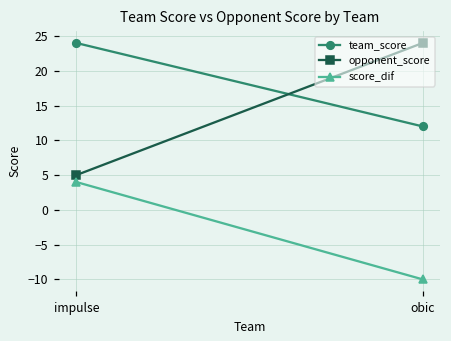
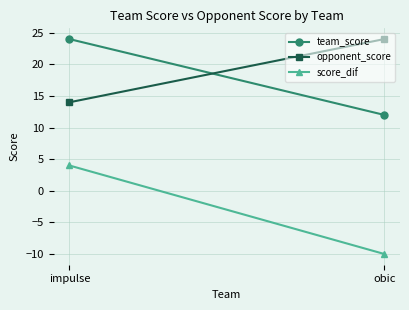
opponent_score, impulse: 5 -> 14
